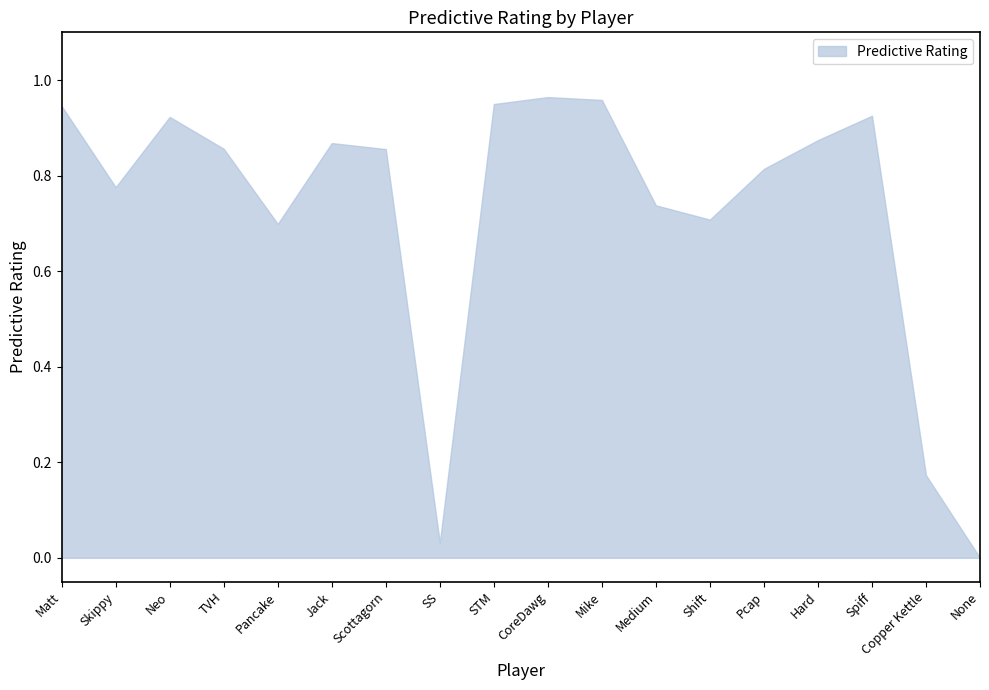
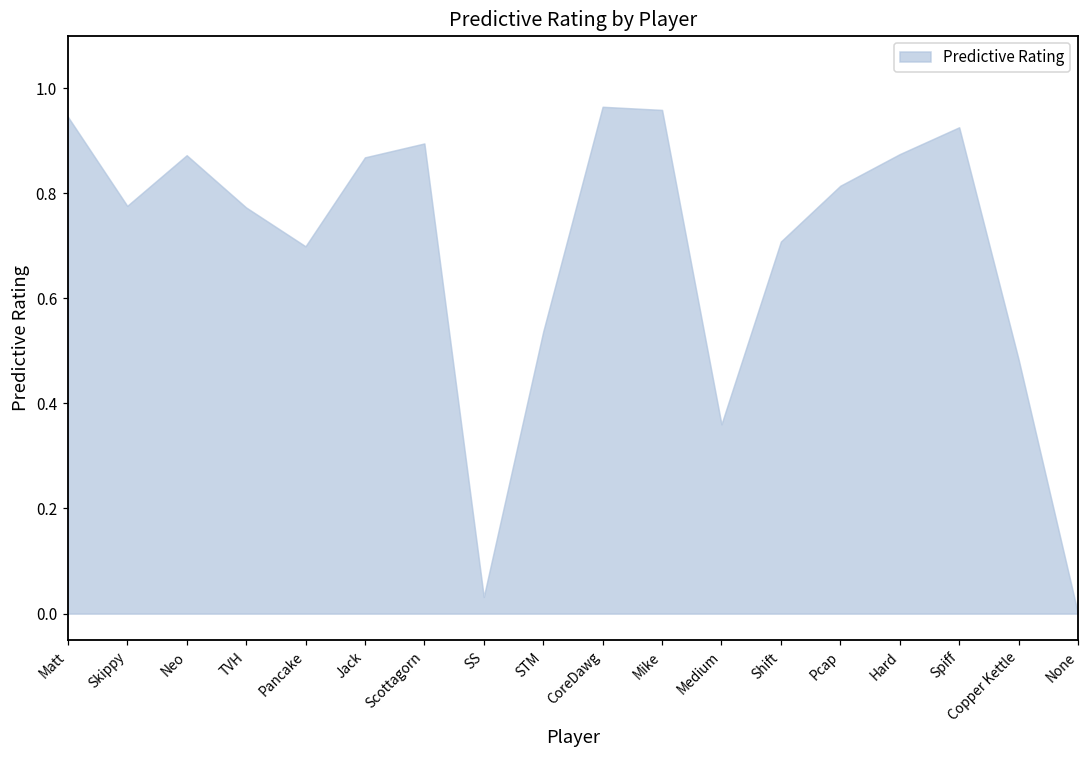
Neo: 0.92 -> 0.87
TVH: 0.86 -> 0.77
Scottagorn: 0.86 -> 0.89
STM: 0.95 -> 0.54
Medium: 0.74 -> 0.36
Copper Kettle: 0.17 -> 0.48
